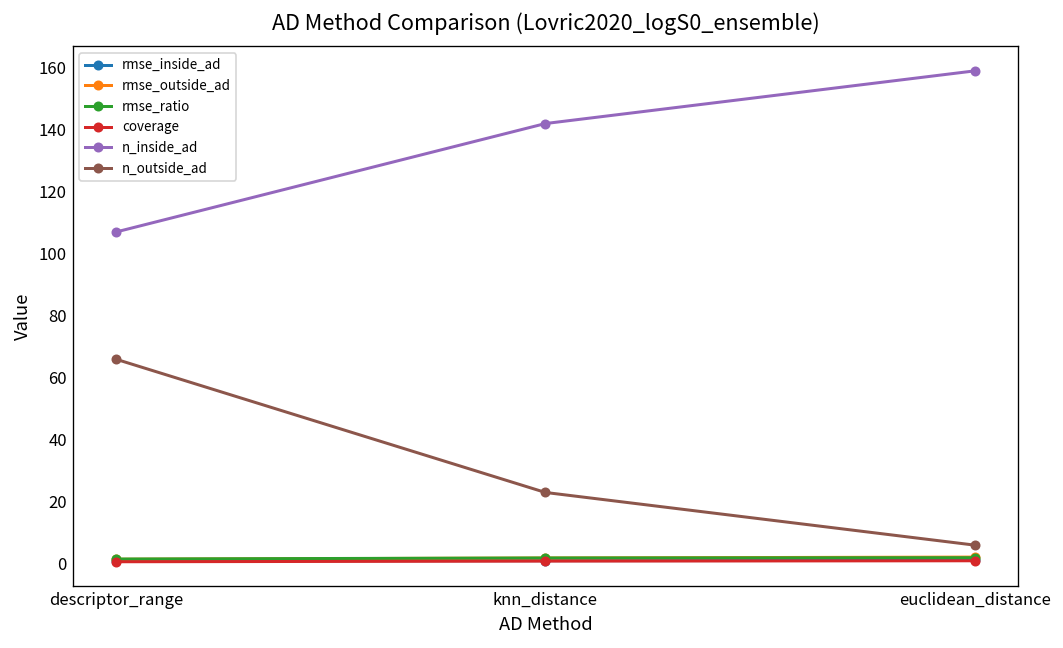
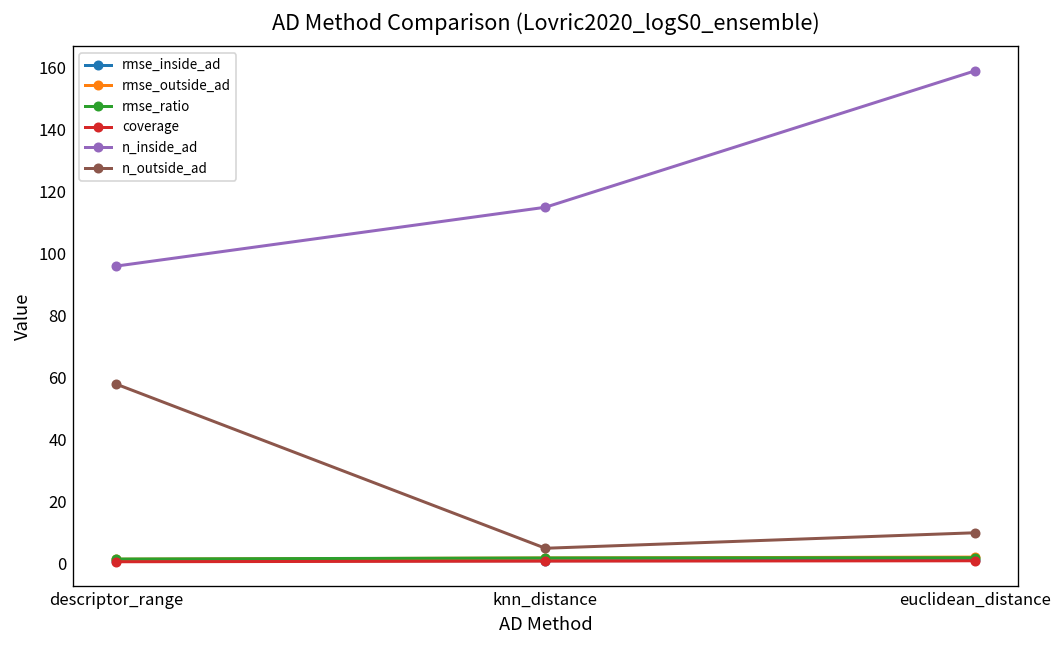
n_inside_ad, descriptor_range: 107 -> 96
n_outside_ad, descriptor_range: 66 -> 58
n_inside_ad, knn_distance: 142 -> 115
n_outside_ad, knn_distance: 23 -> 5
n_outside_ad, euclidean_distance: 6 -> 10
